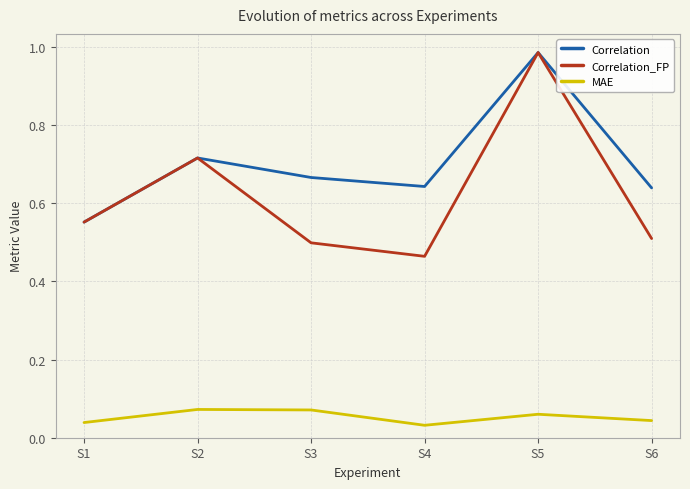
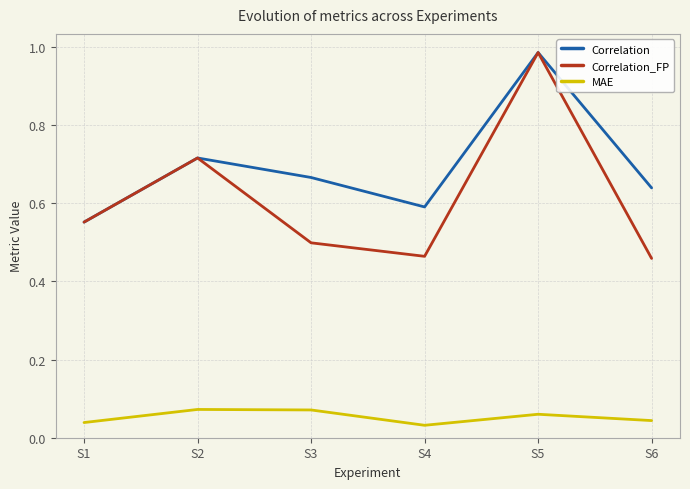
Correlation, S4: 0.64 -> 0.59
Correlation_FP, S6: 0.51 -> 0.46
